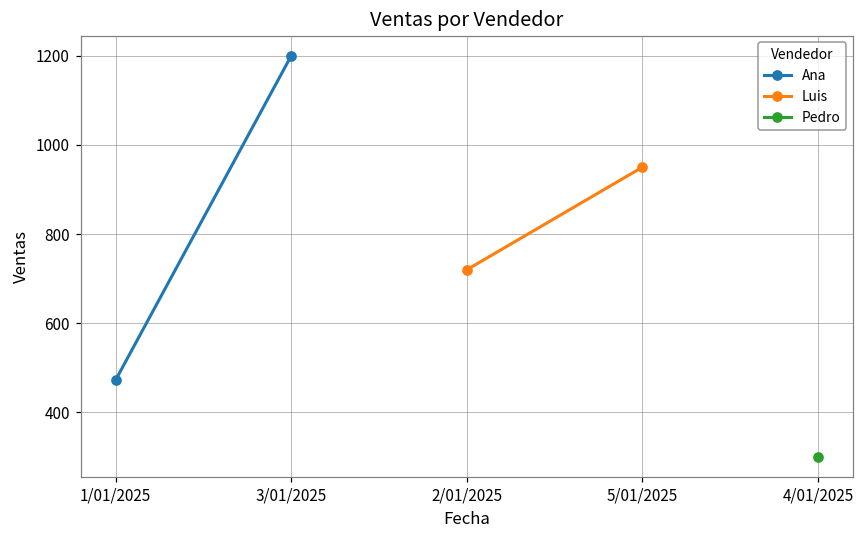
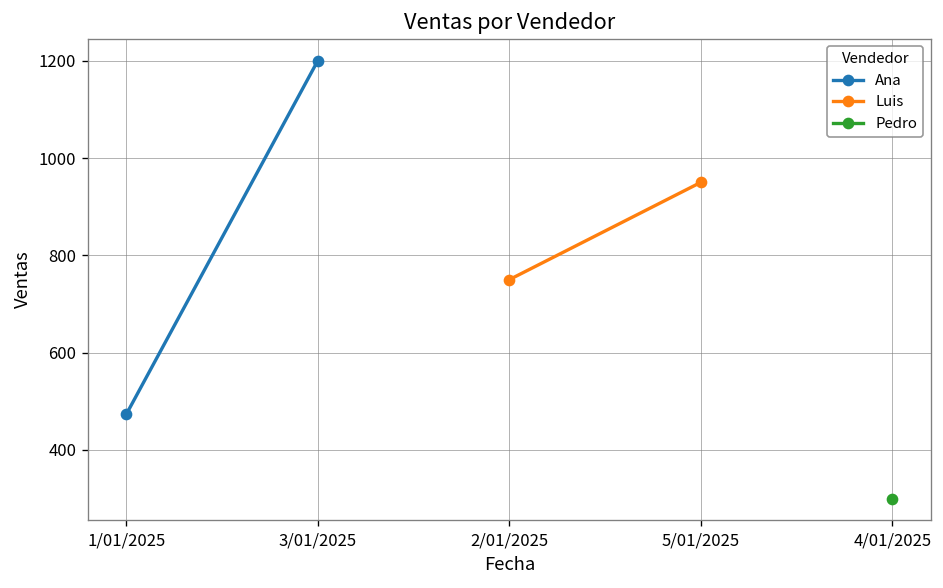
Luis, 2/01/2025: 720 -> 750
